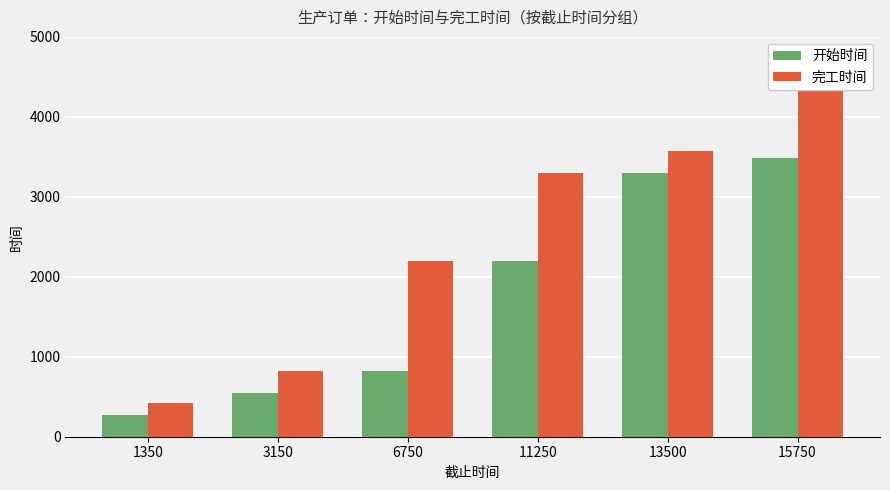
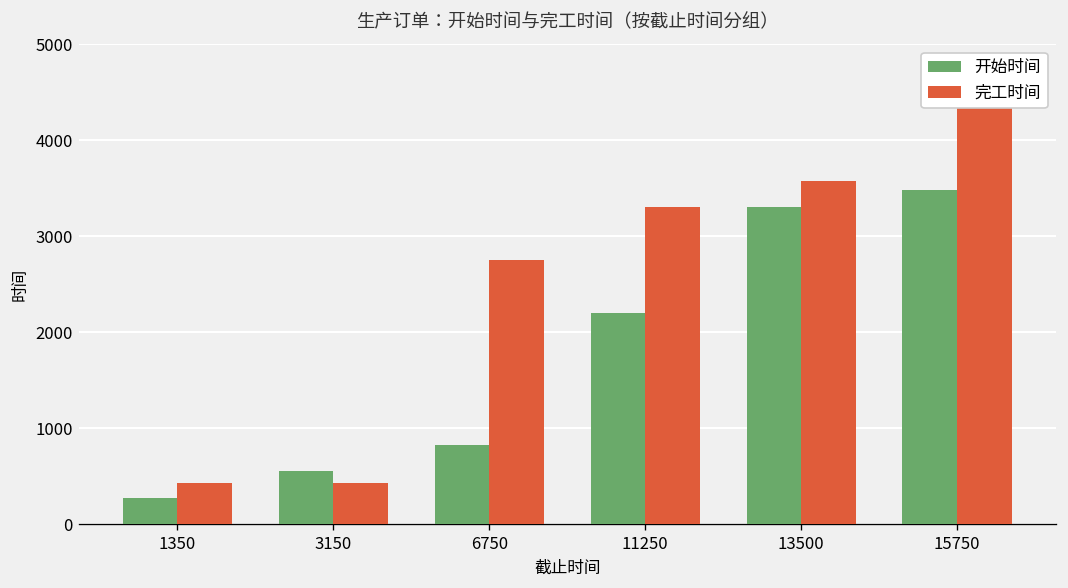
完工时间, 3150: 800 -> 400
完工时间, 6750: 2200 -> 2800
